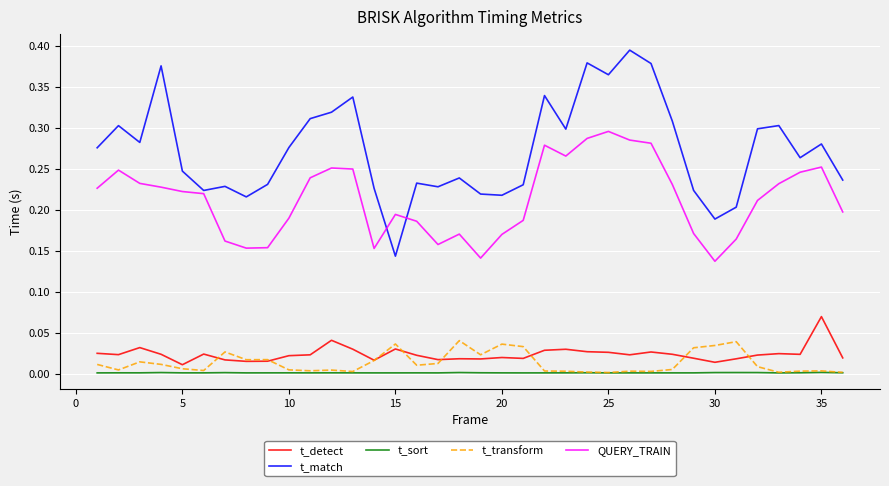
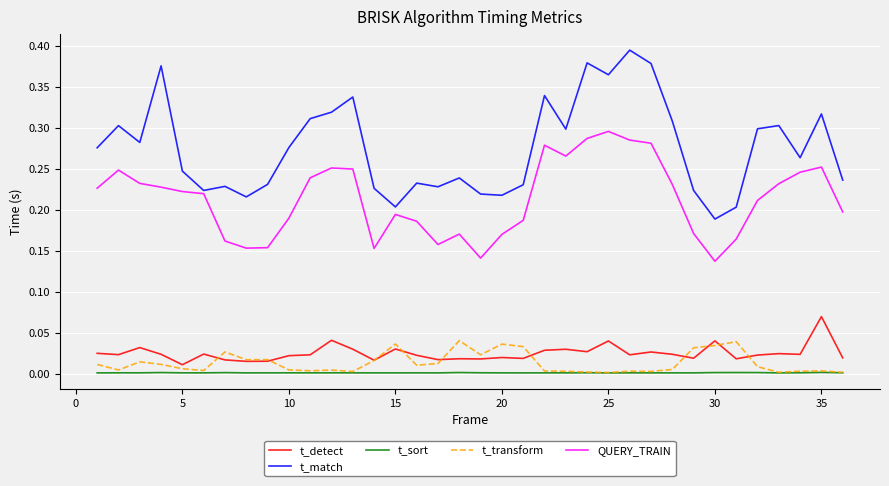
t_match, 15: 0.14 -> 0.20
t_detect, 25: 0.03 -> 0.04
t_detect, 30: 0.01 -> 0.04
t_match, 35: 0.28 -> 0.32
